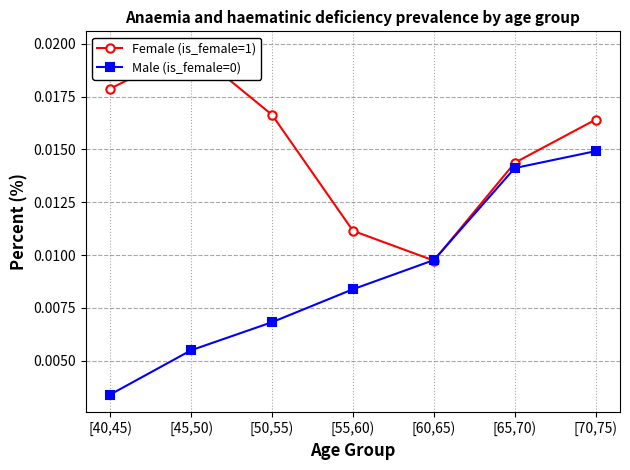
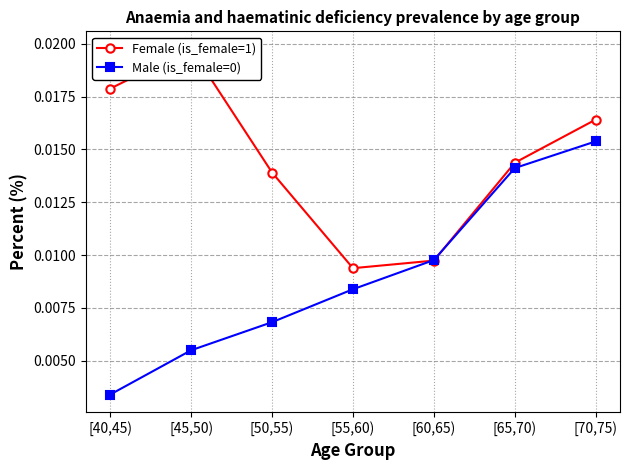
Female (is_female=1), [50,55): 0.0166 -> 0.0139
Female (is_female=1), [55,60): 0.0111 -> 0.0094
Male (is_female=0), [70,75): 0.0149 -> 0.0154
